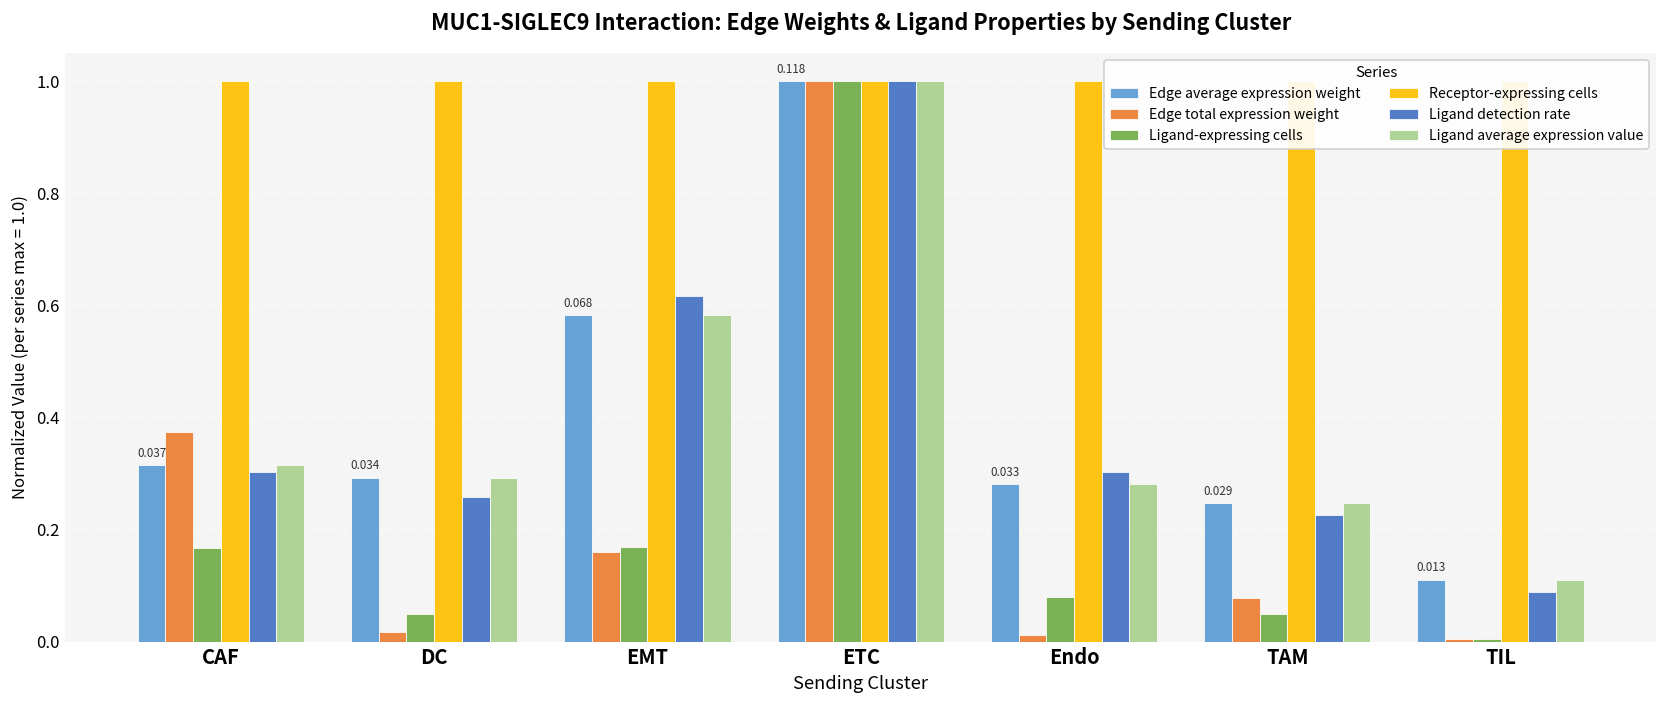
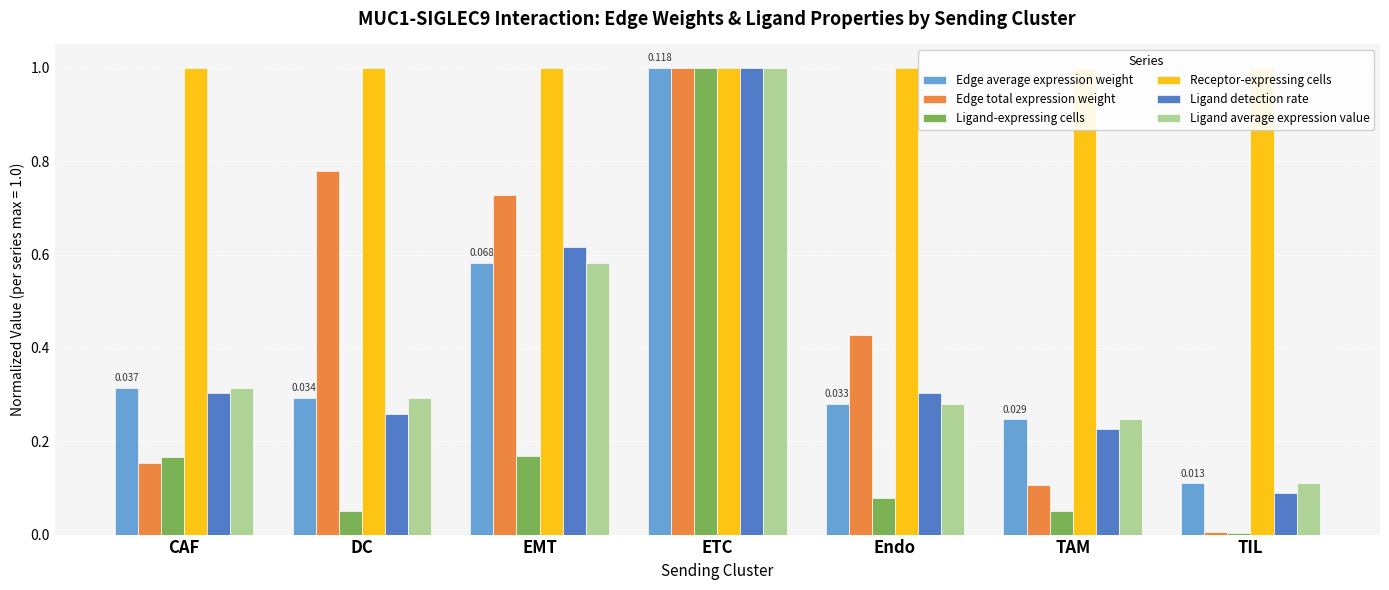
Edge total expression weight, CAF: 0.37 -> 0.15
Edge total expression weight, DC: 0.02 -> 0.78
Edge total expression weight, EMT: 0.16 -> 0.73
Edge total expression weight, Endo: 0.01 -> 0.43
Edge total expression weight, TAM: 0.08 -> 0.11
